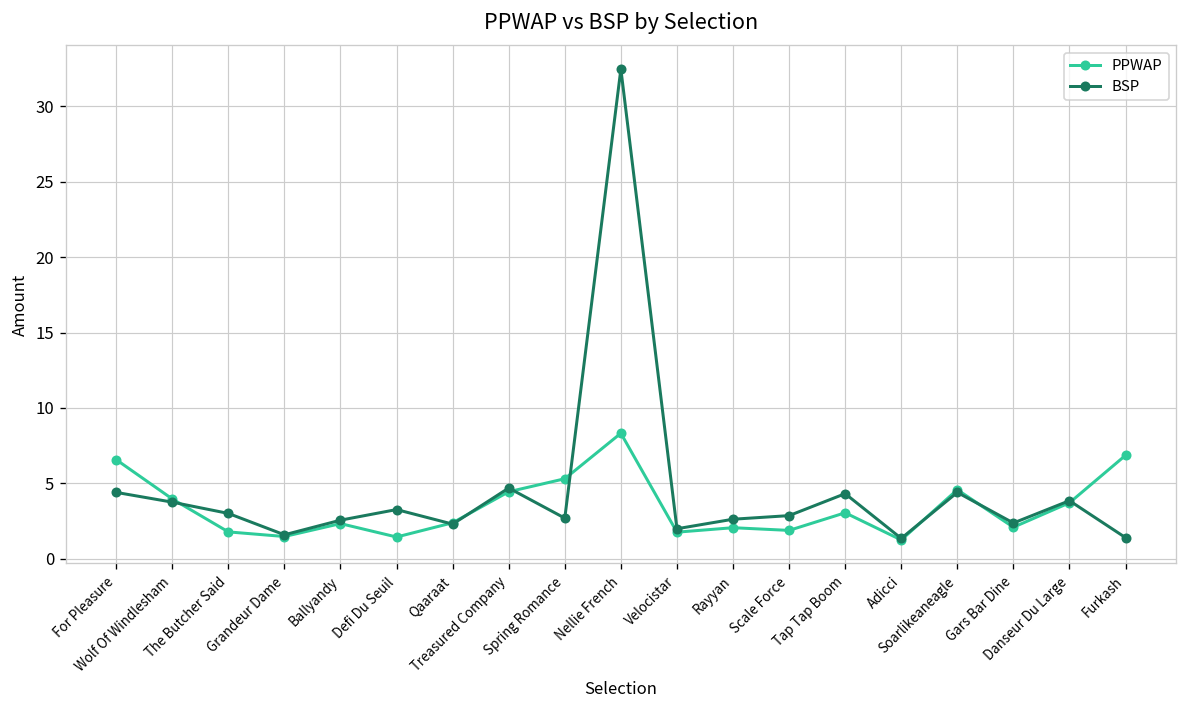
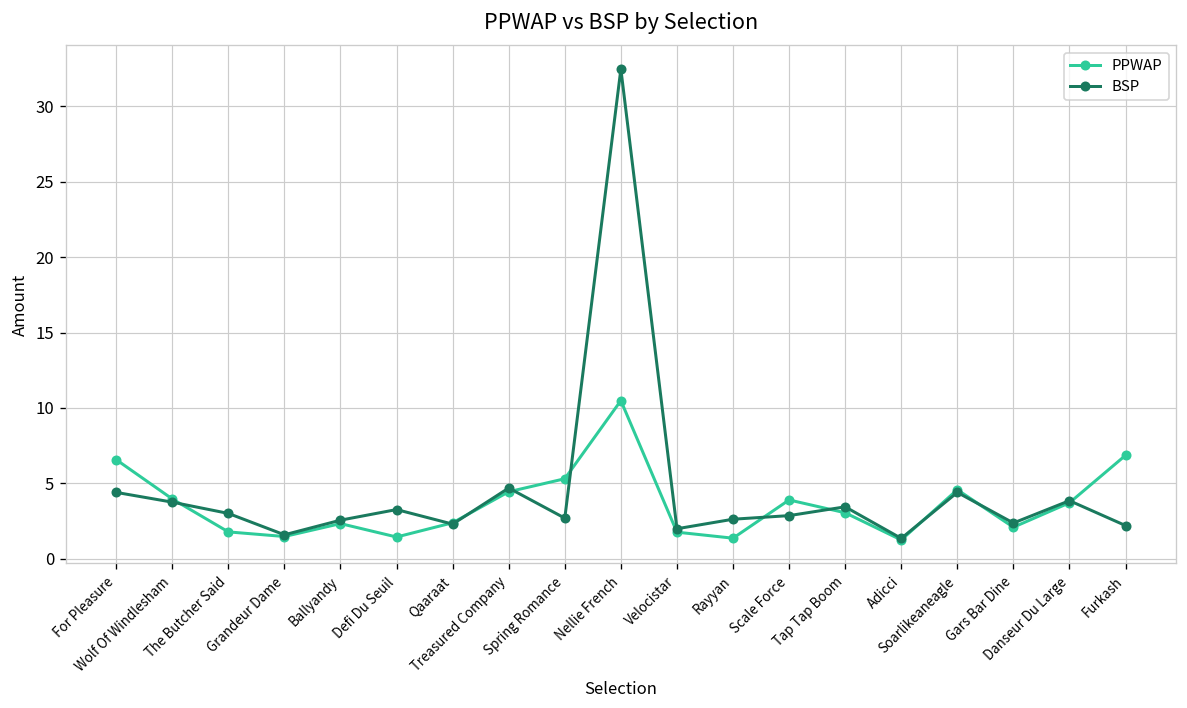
PPWAP, Nellie French: 8.3 -> 10.5
PPWAP, Rayyan: 2.1 -> 1.4
PPWAP, Scale Force: 1.9 -> 3.9
BSP, Tap Tap Boom: 4.3 -> 3.4
BSP, Furkash: 1.4 -> 2.2
